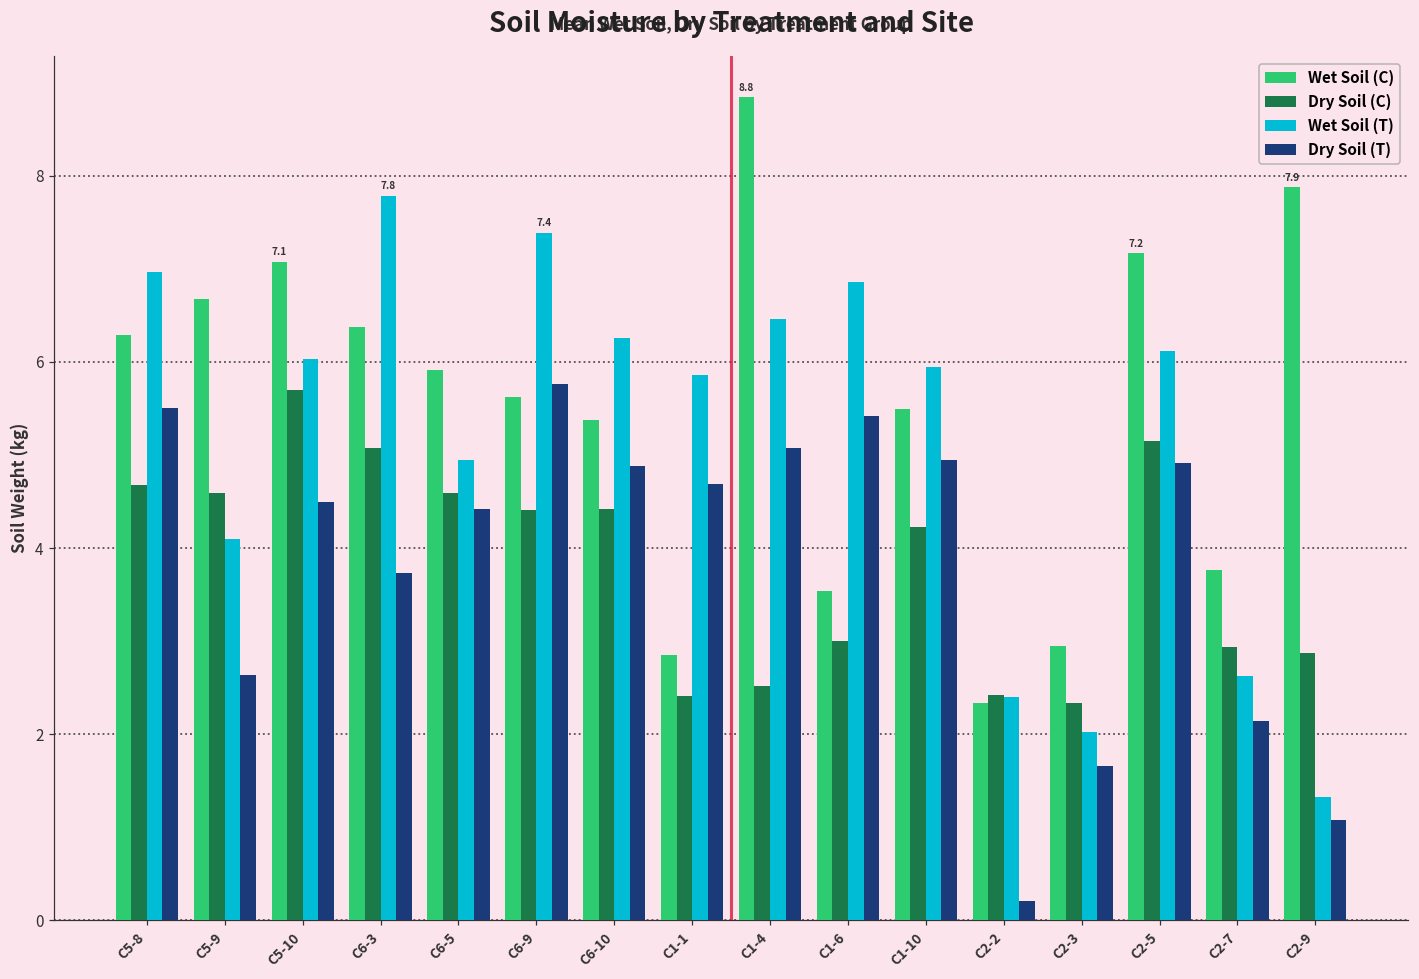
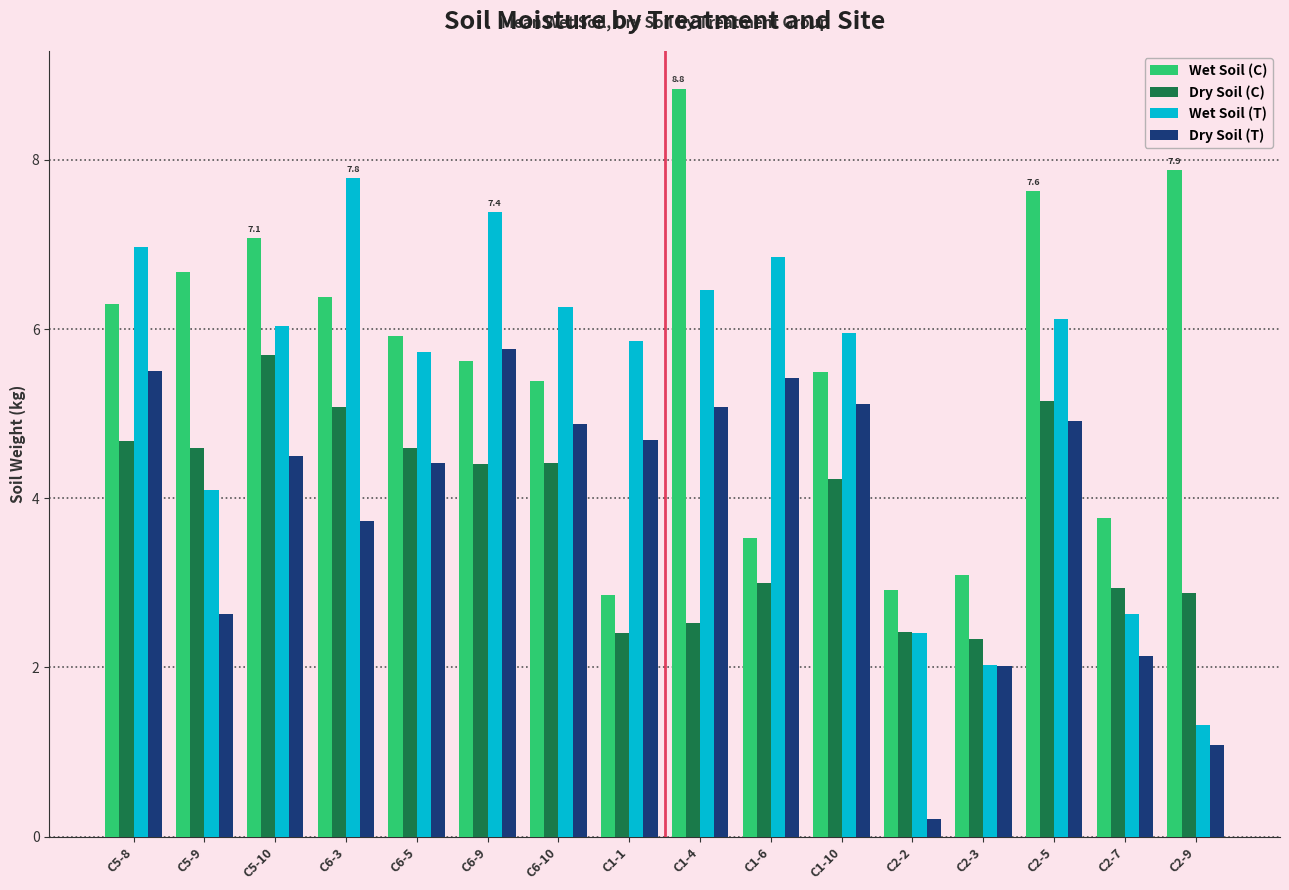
Wet Soil (T), C6-5: 4.9 -> 5.7
Dry Soil (T), C1-10: 4.9 -> 5.1
Wet Soil (C), C2-2: 2.3 -> 2.9
Wet Soil (C), C2-3: 3.0 -> 3.1
Dry Soil (T), C2-3: 1.7 -> 2.0
Wet Soil (C), C2-5: 7.2 -> 7.6
